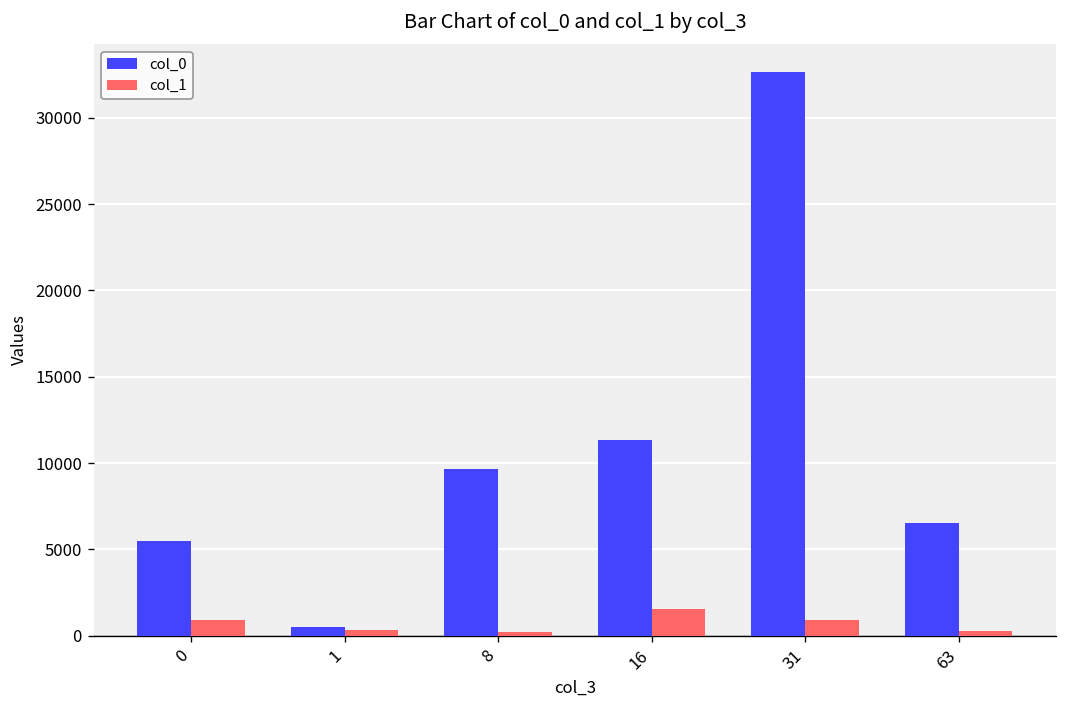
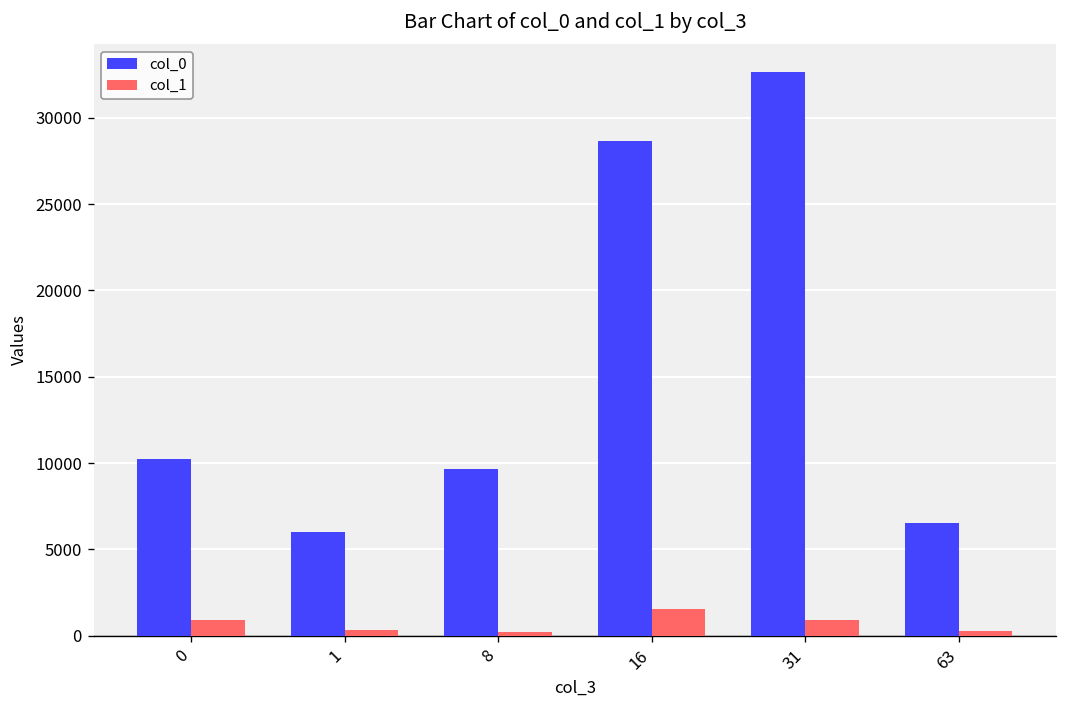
col_0, 0: 5500 -> 10300
col_0, 1: 500 -> 6000
col_0, 16: 11300 -> 28600
